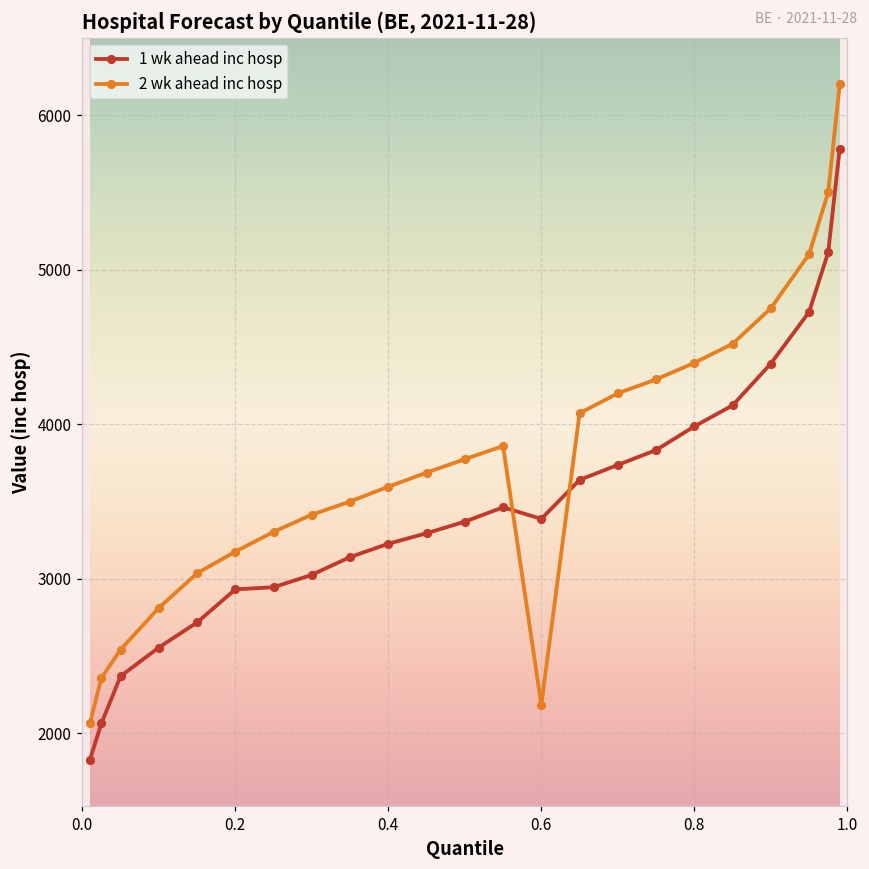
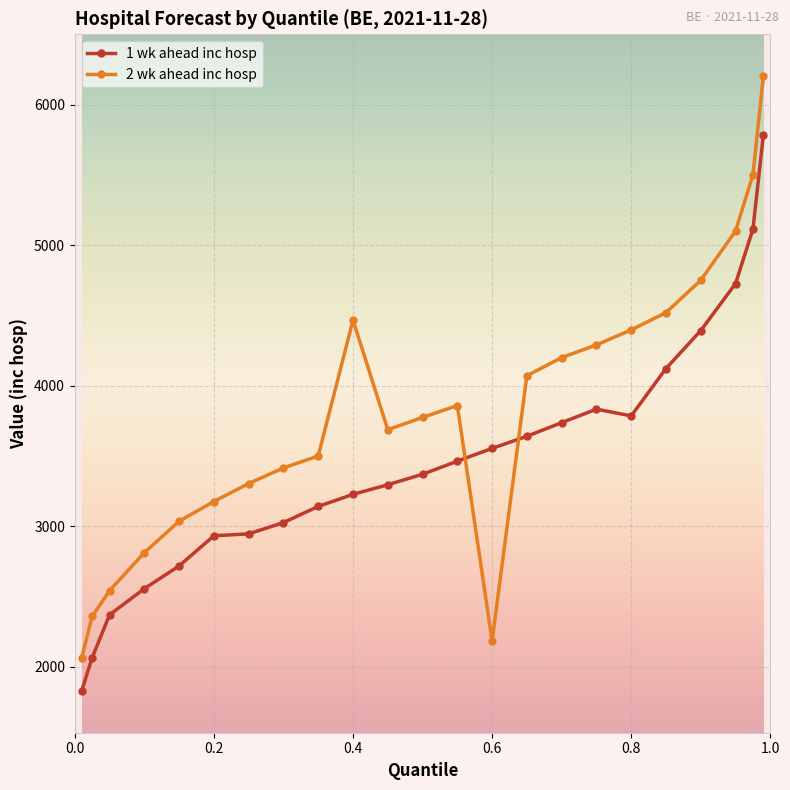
2 wk ahead inc hosp, 0.4: 3600 -> 4470
1 wk ahead inc hosp, 0.6: 3390 -> 3550
1 wk ahead inc hosp, 0.8: 3990 -> 3790
